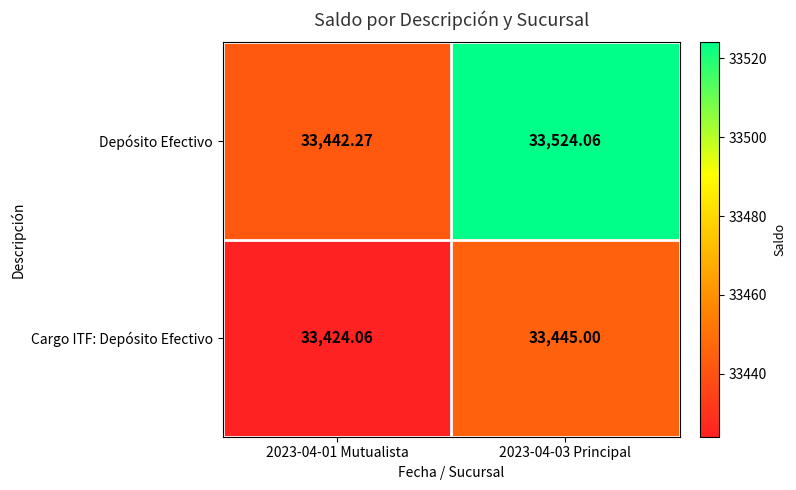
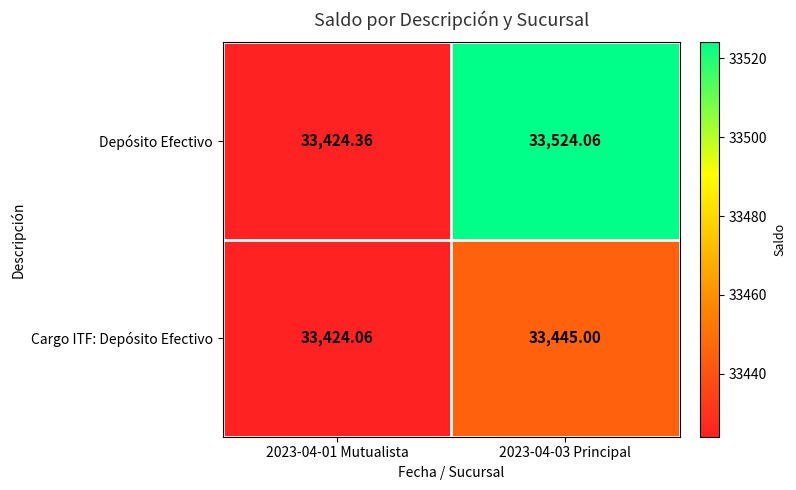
Depósito Efectivo, 2023-04-01 Mutualista: 33,442.27 -> 33,424.36
